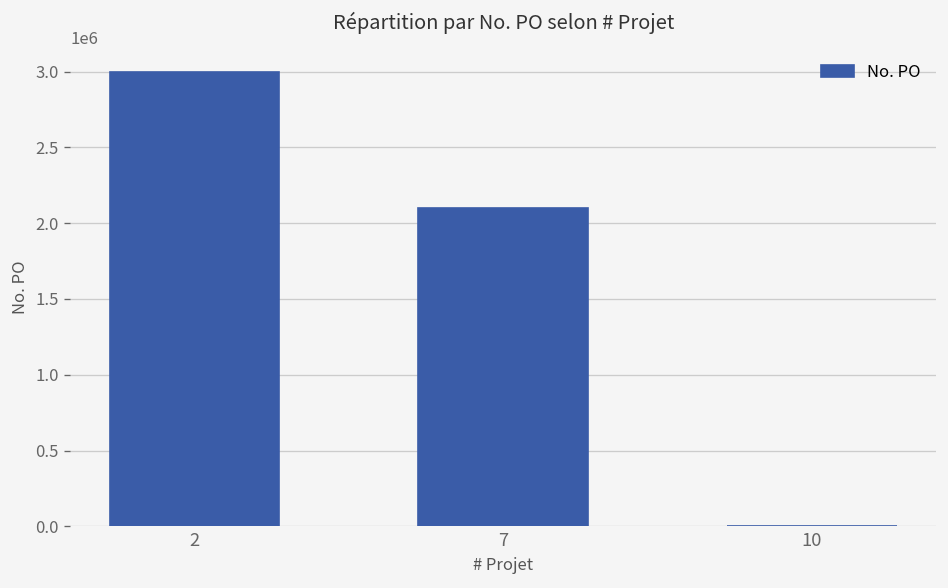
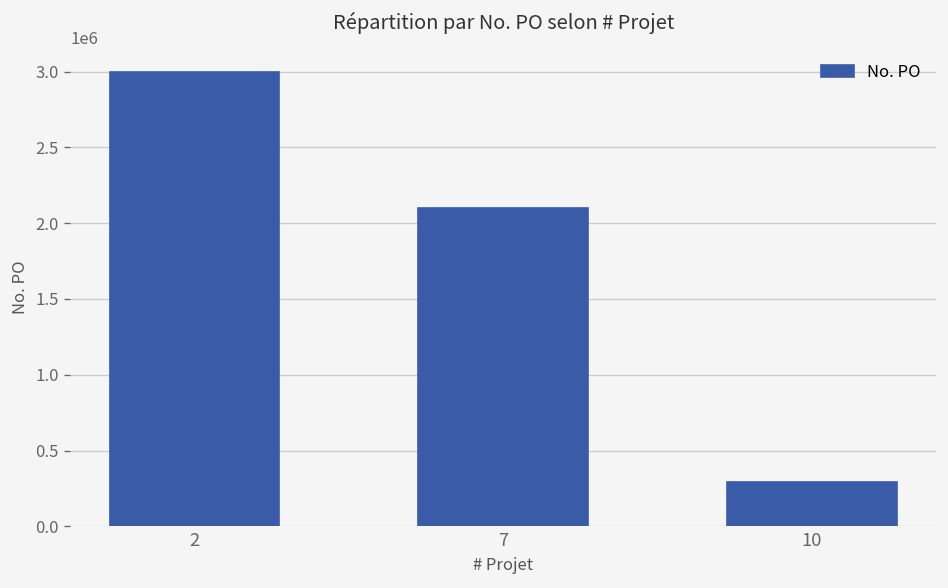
10: 0 -> 290000
